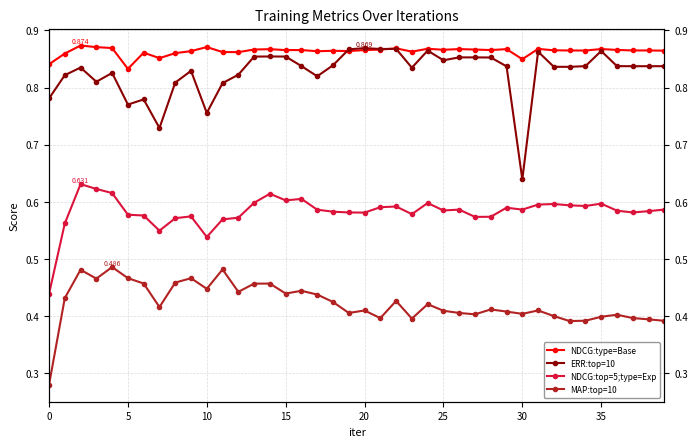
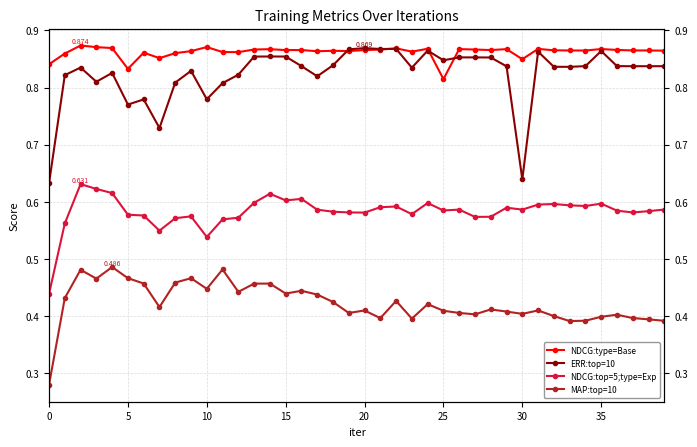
ERR:top=10, 0: 0.78 -> 0.63
ERR:top=10, 10: 0.76 -> 0.78
NDCG:type=Base, 25: 0.87 -> 0.81
